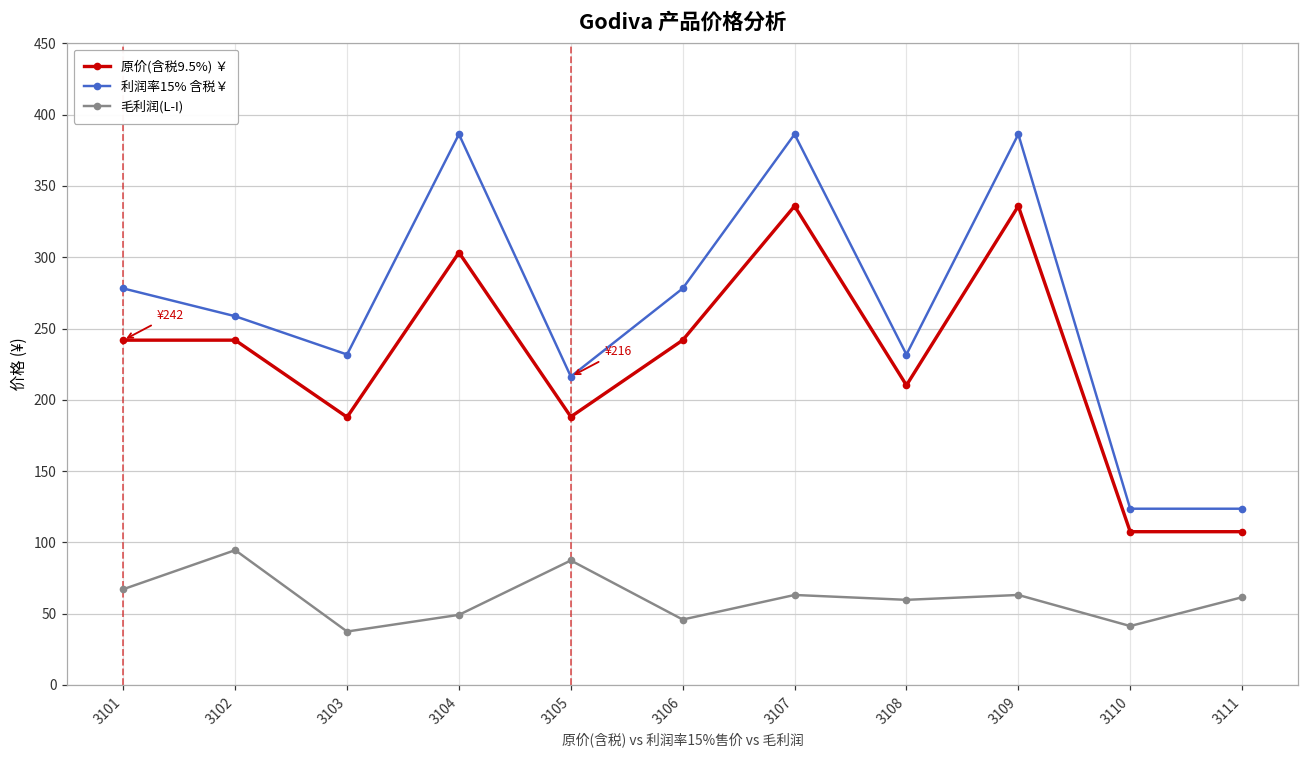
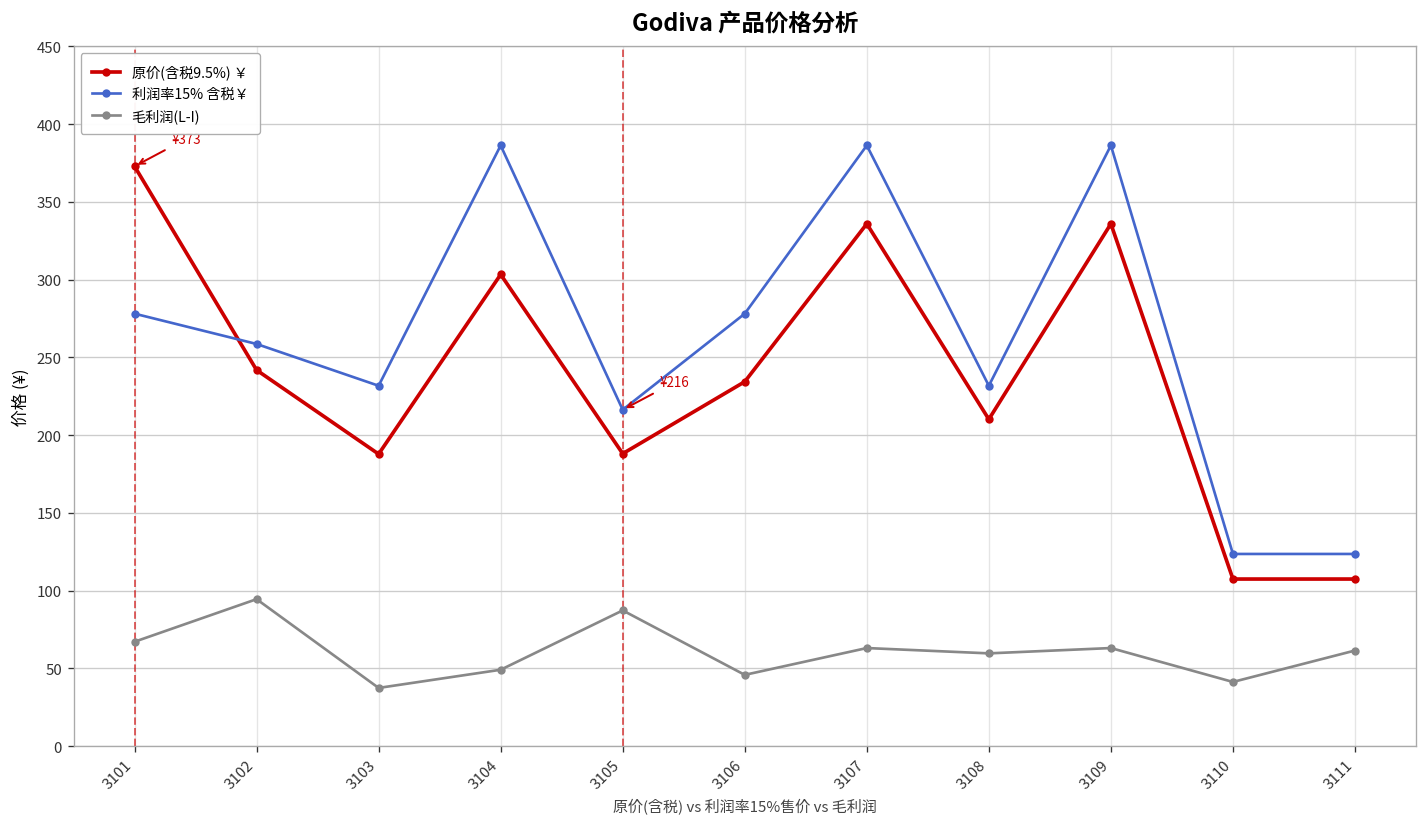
原价(含税9.5%) ￥, 3101: 242 -> 373
原价(含税9.5%) ￥, 3106: 242 -> 234
